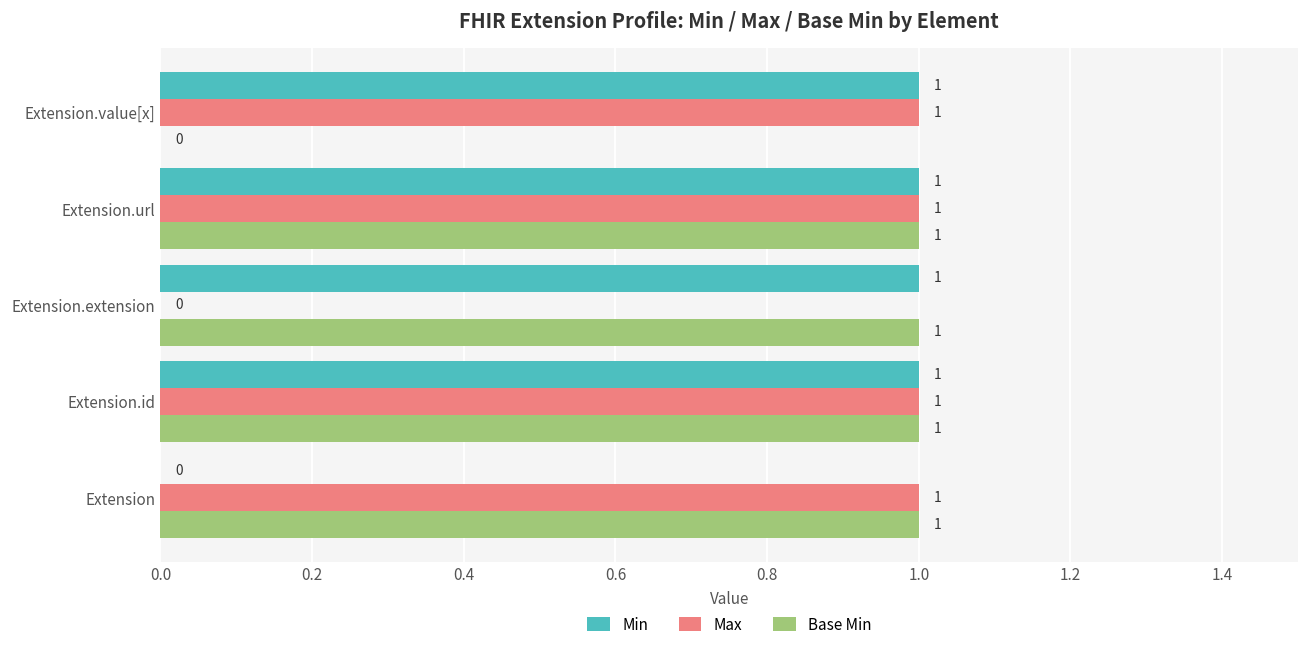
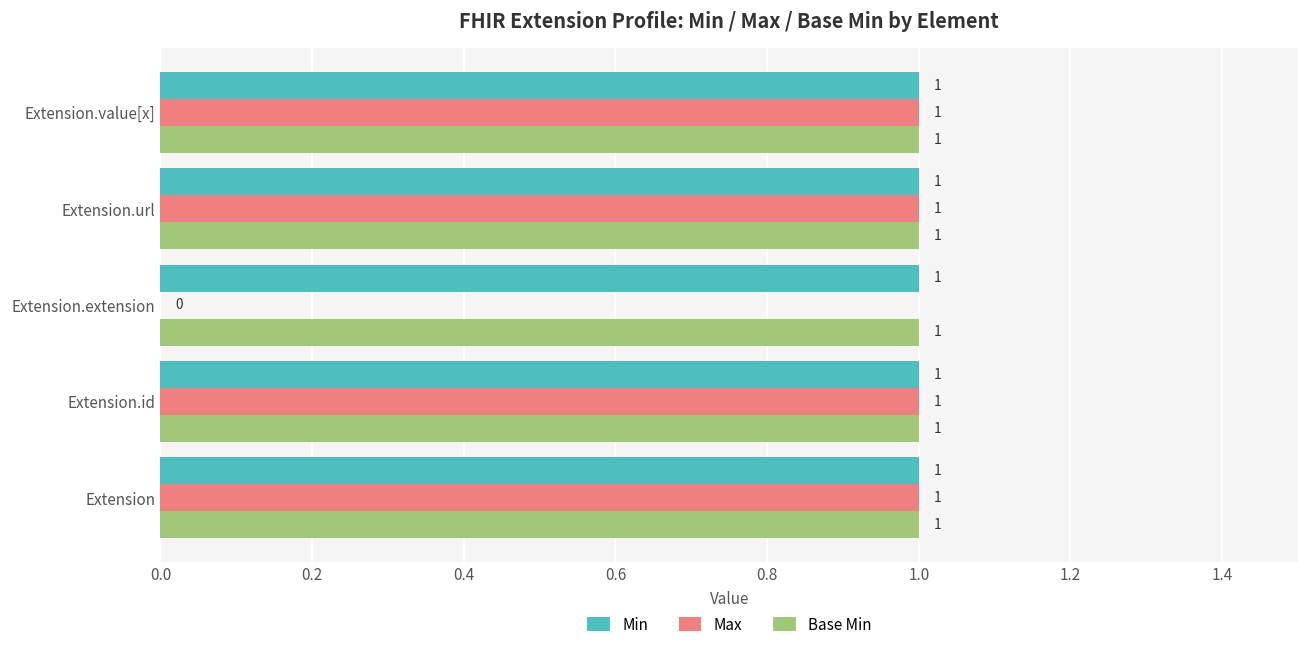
Base Min, Extension.value[x]: 0 -> 1
Min, Extension: 0 -> 1
